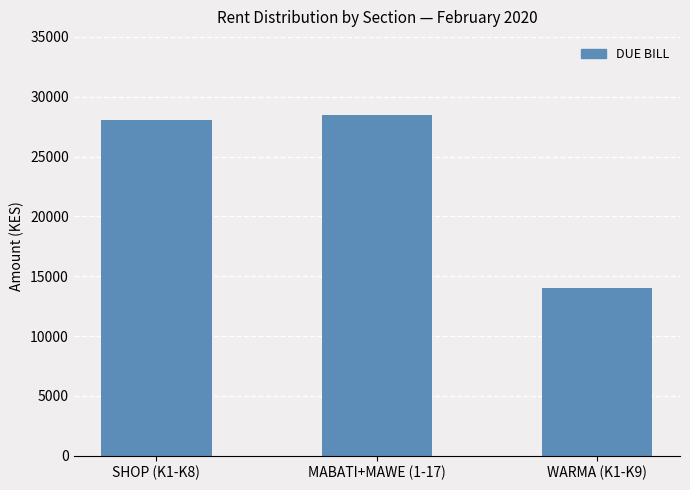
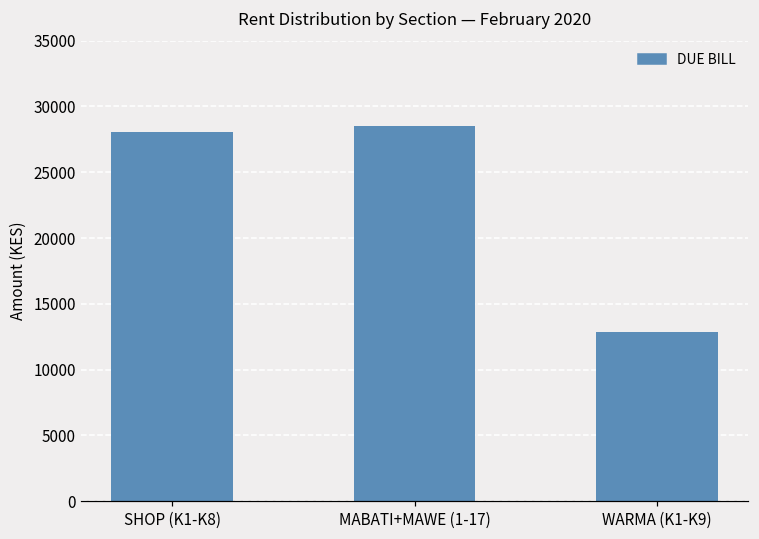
WARMA (K1-K9): 14000 -> 12900
